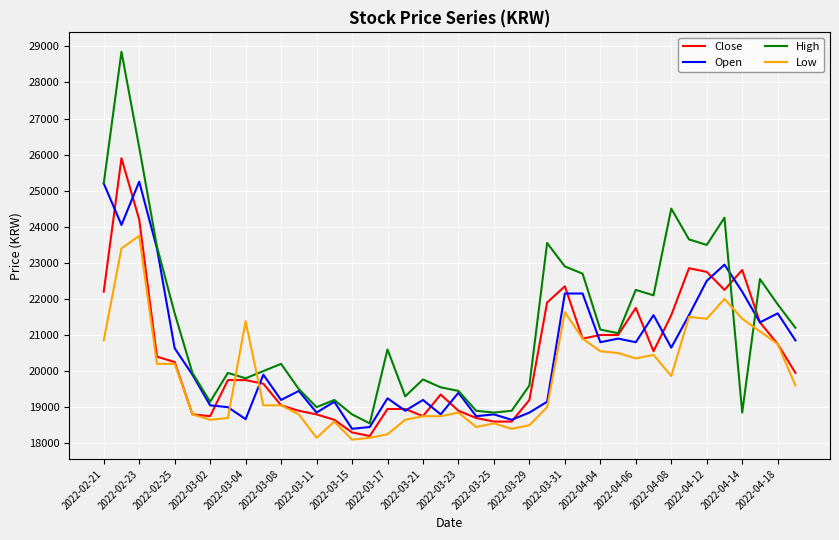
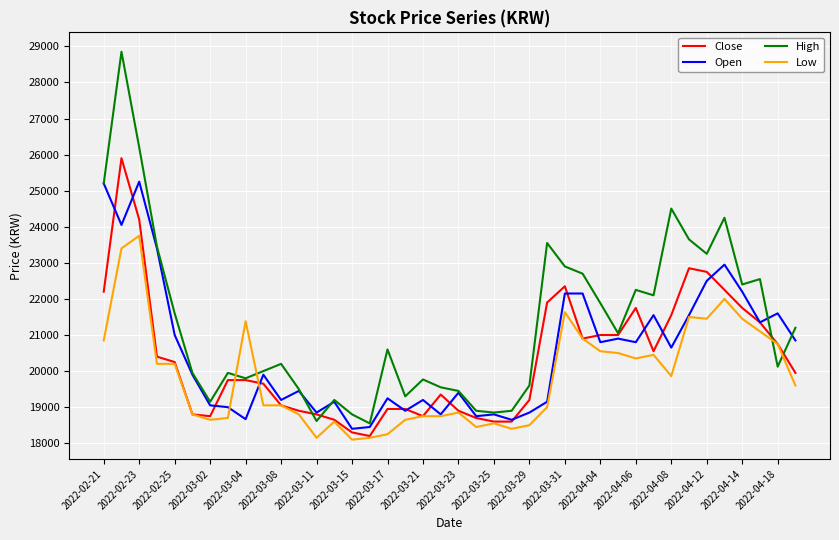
Open, 2022-02-25: 20600 -> 21000
High, 2022-03-11: 19000 -> 18600
High, 2022-04-04: 21200 -> 21900
High, 2022-04-12: 23500 -> 23300
Close, 2022-04-14: 22800 -> 21800
High, 2022-04-14: 18900 -> 22400
High, 2022-04-18: 21900 -> 20100
